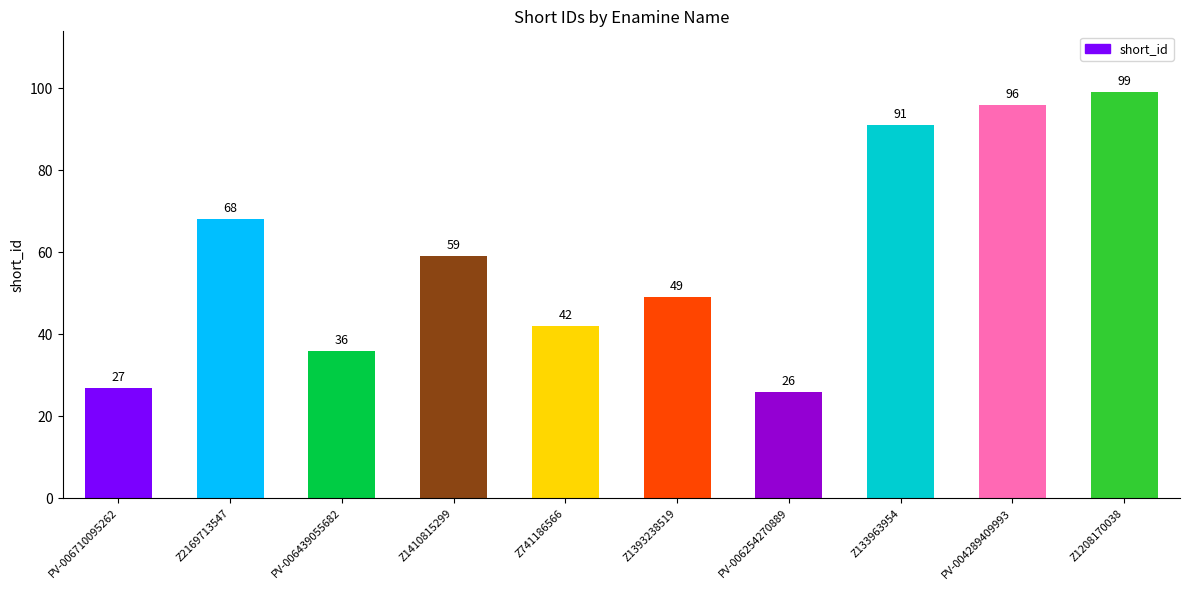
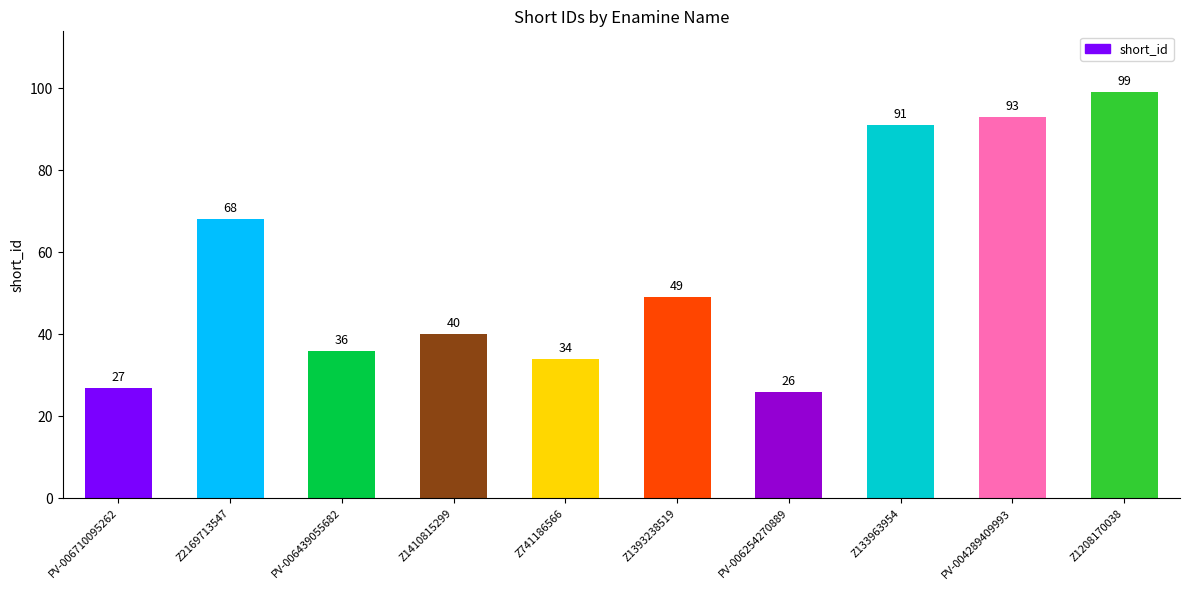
Z1410815299: 59 -> 40
Z741186566: 42 -> 34
PV-004289409993: 96 -> 93
